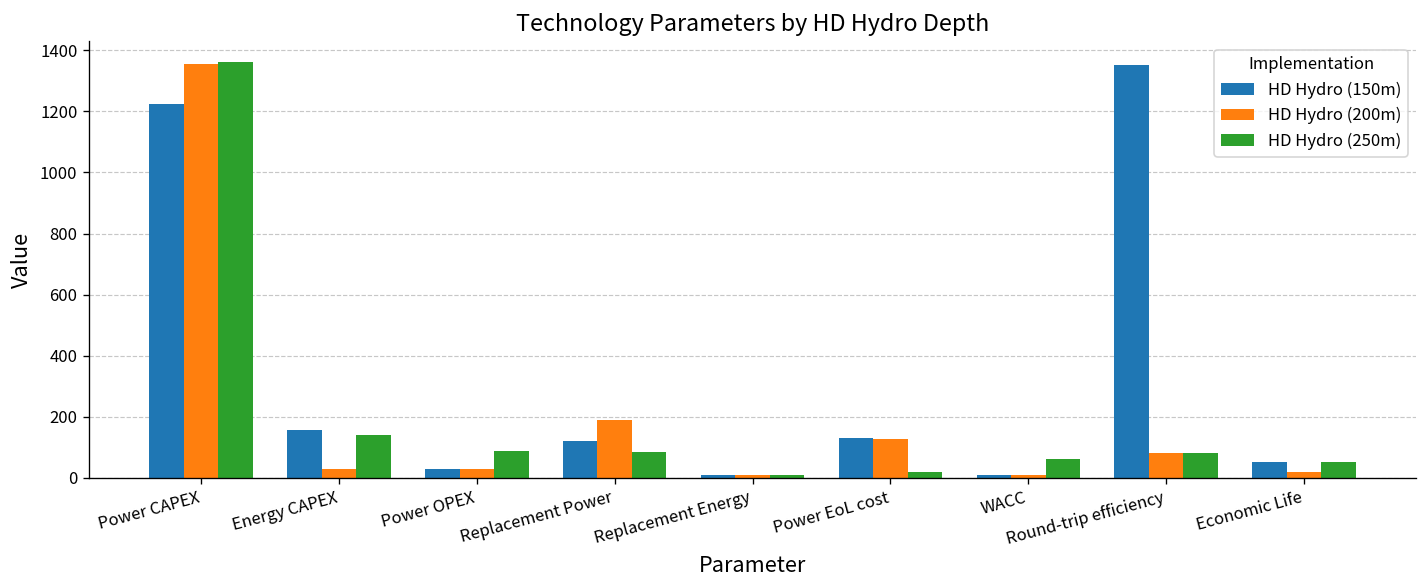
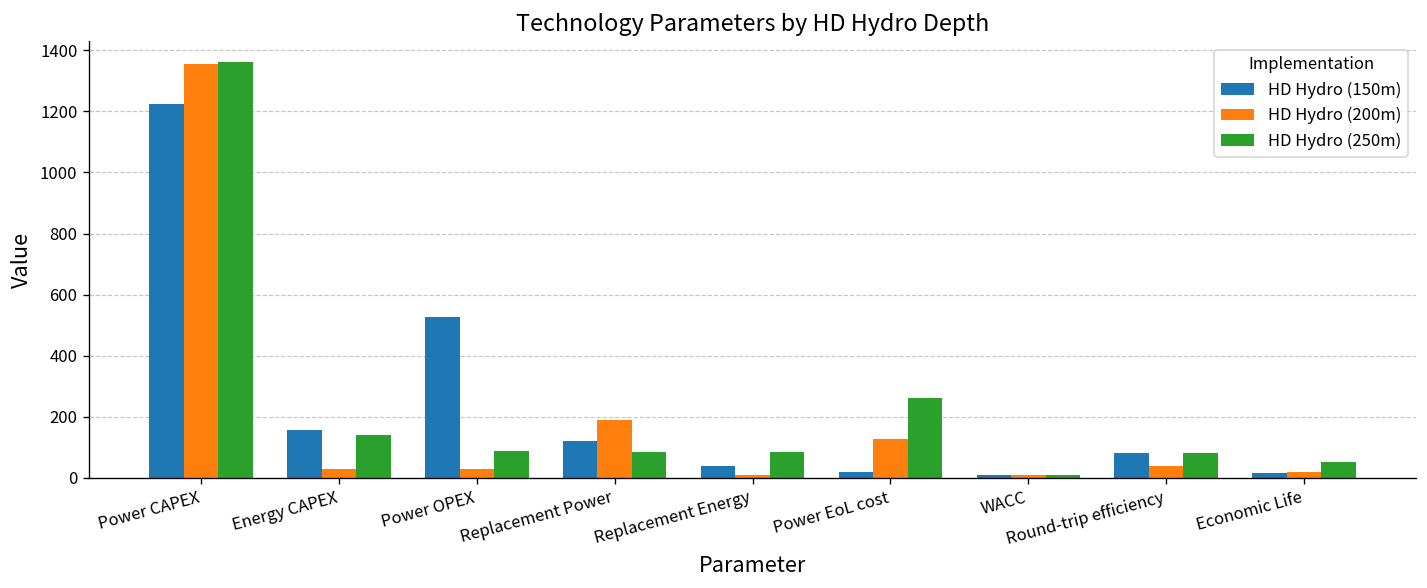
HD Hydro (150m), Power OPEX: 30 -> 530
HD Hydro (150m), Replacement Energy: 10 -> 40
HD Hydro (250m), Replacement Energy: 10 -> 80
HD Hydro (150m), Power EoL cost: 130 -> 20
HD Hydro (250m), Power EoL cost: 20 -> 260
HD Hydro (250m), WACC: 60 -> 10
HD Hydro (150m), Round-trip efficiency: 1350 -> 80
HD Hydro (200m), Round-trip efficiency: 80 -> 40
HD Hydro (150m), Economic Life: 50 -> 20
